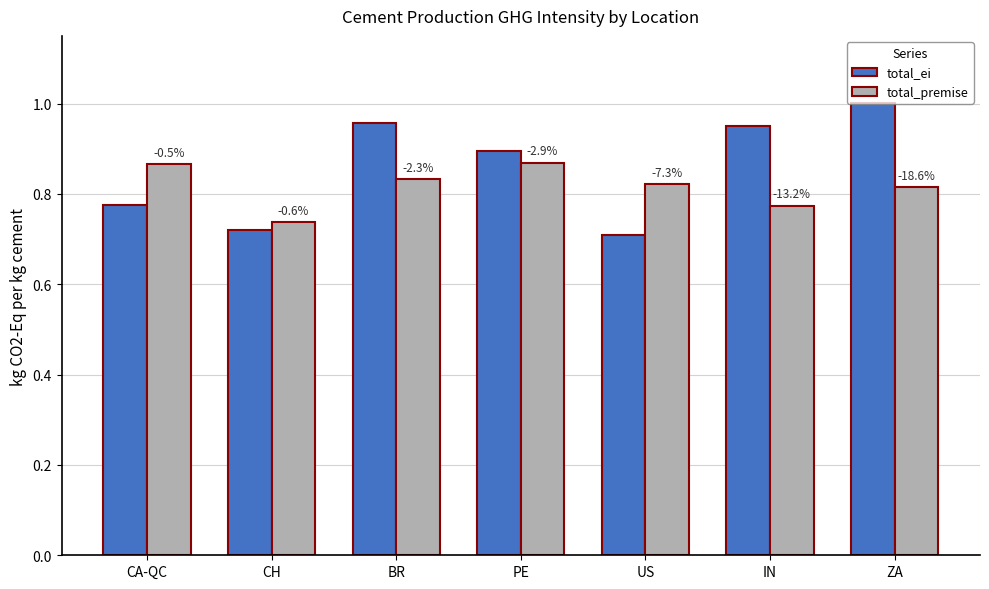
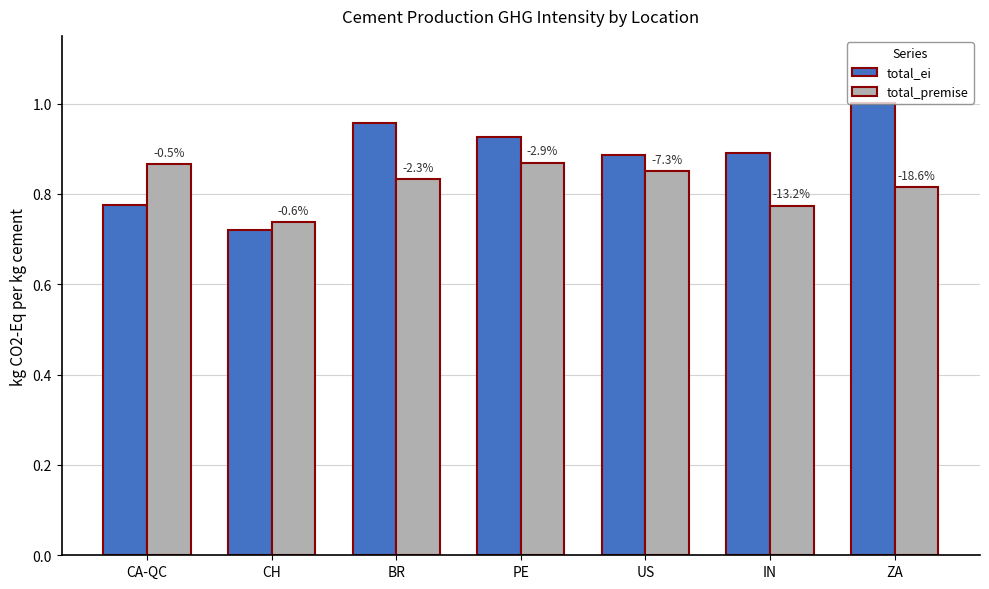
total_ei, PE: 0.90 -> 0.93
total_ei, US: 0.71 -> 0.89
total_premise, US: 0.82 -> 0.85
total_ei, IN: 0.95 -> 0.89
